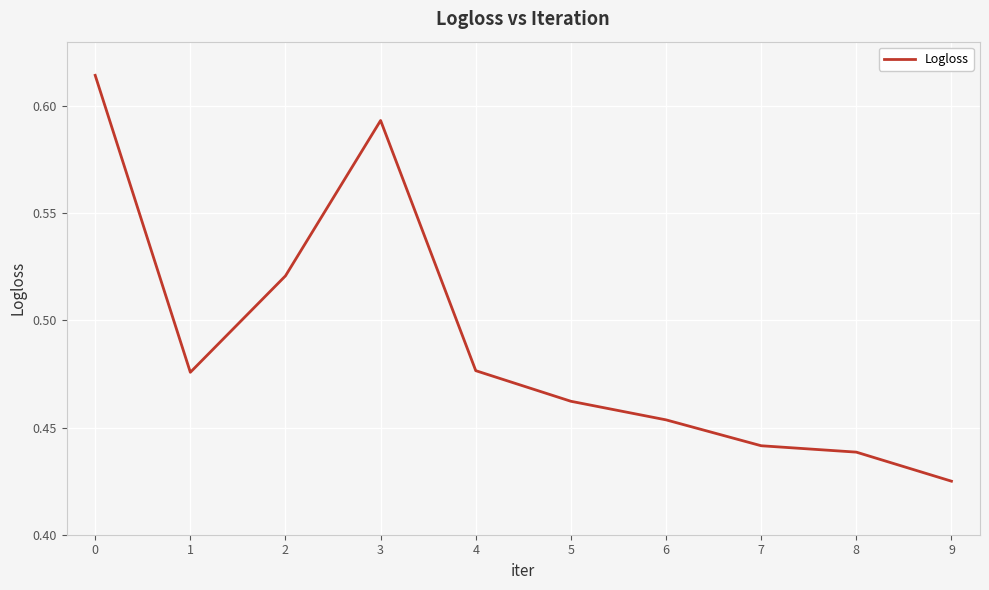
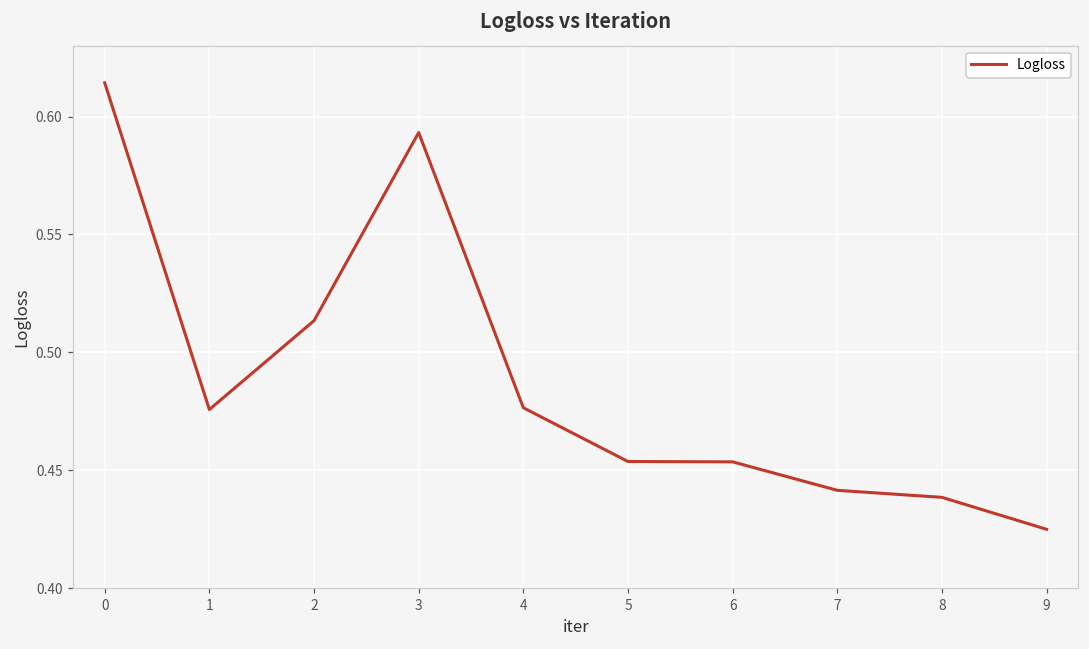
2: 0.521 -> 0.513
5: 0.462 -> 0.454
